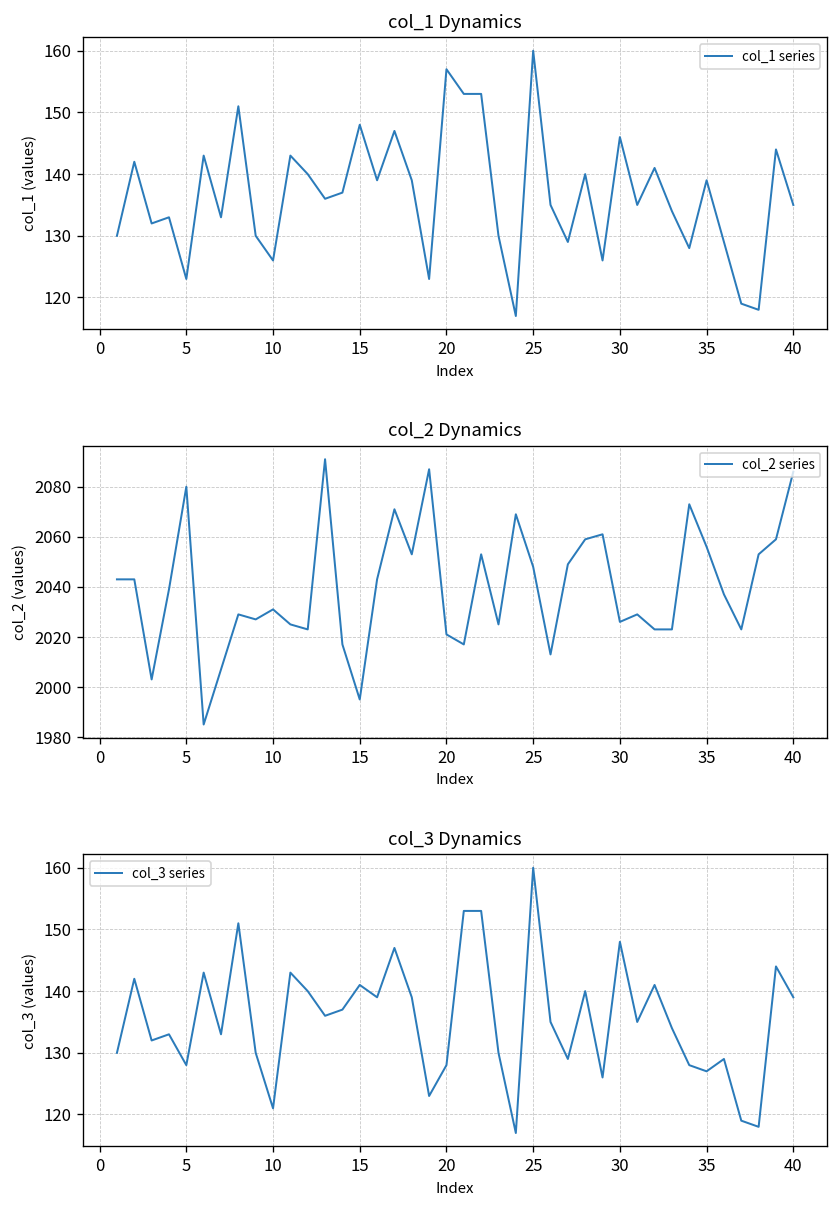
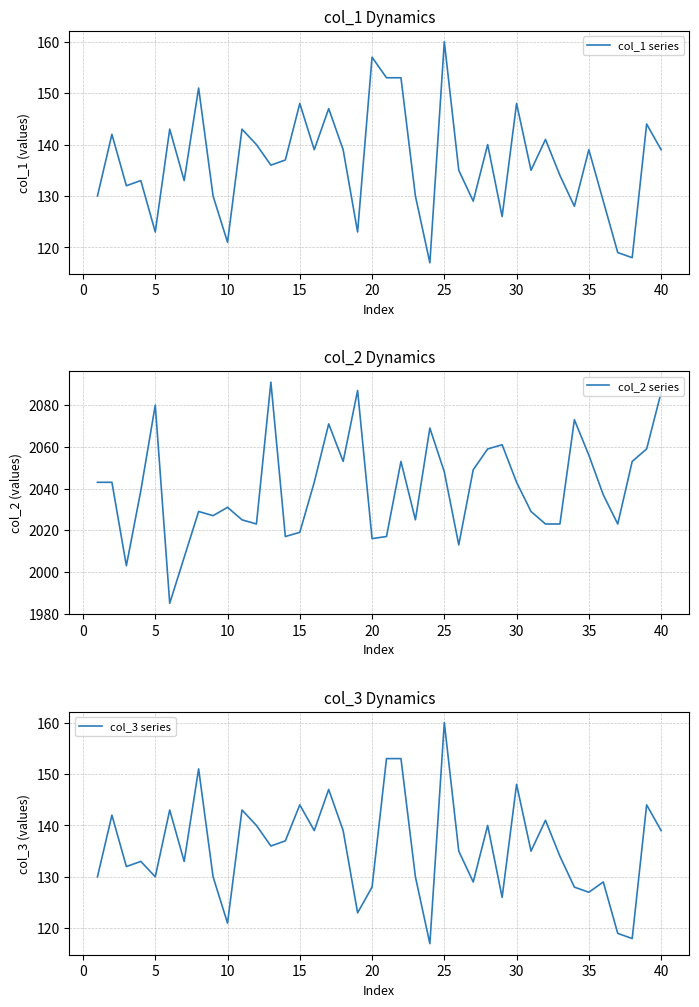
col_1 Dynamics, 10: 126 -> 121
col_1 Dynamics, 30: 146 -> 148
col_1 Dynamics, 40: 135 -> 139
col_2 Dynamics, 15: 1995 -> 2019
col_2 Dynamics, 20: 2021 -> 2016
col_2 Dynamics, 30: 2026 -> 2043
col_3 Dynamics, 5: 128 -> 130
col_3 Dynamics, 15: 141 -> 144
